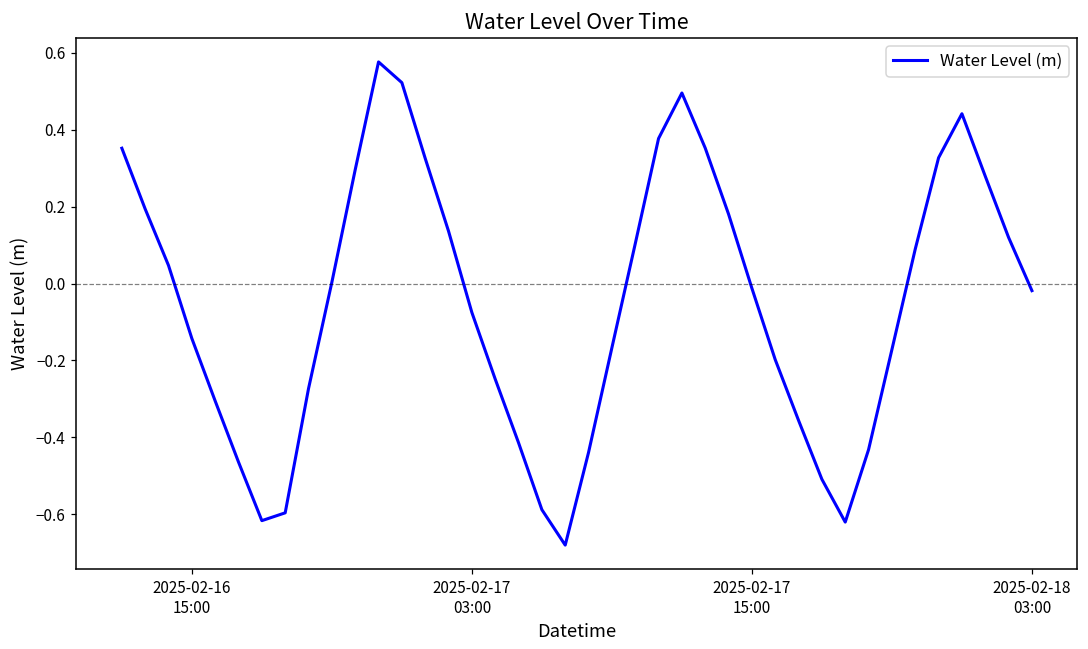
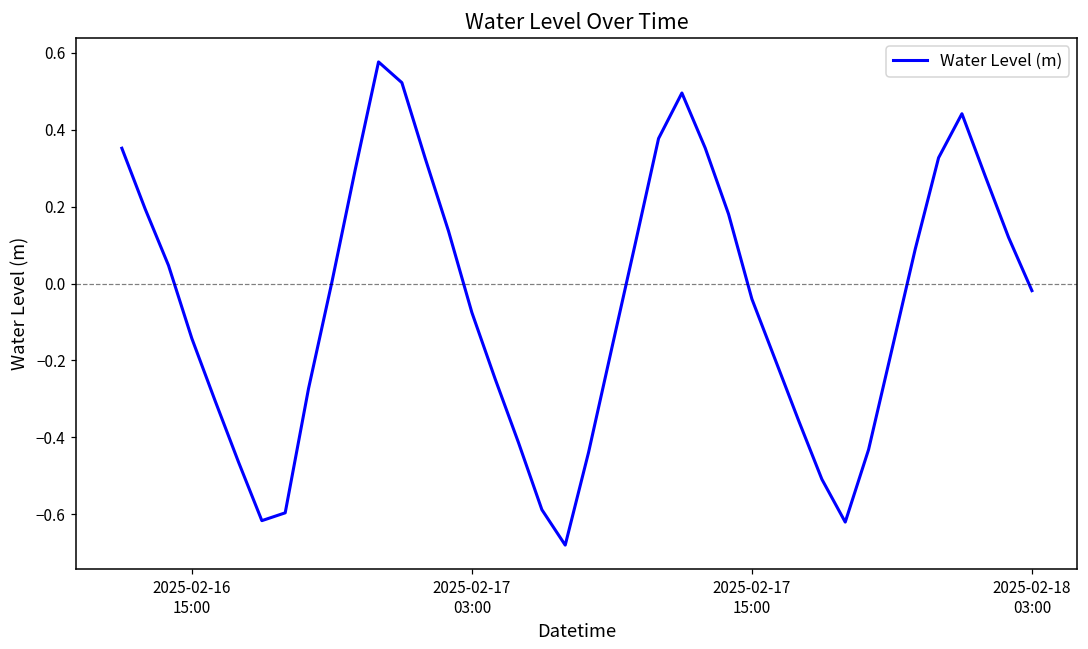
2025-02-17 15:00: -0.01 -> -0.04
